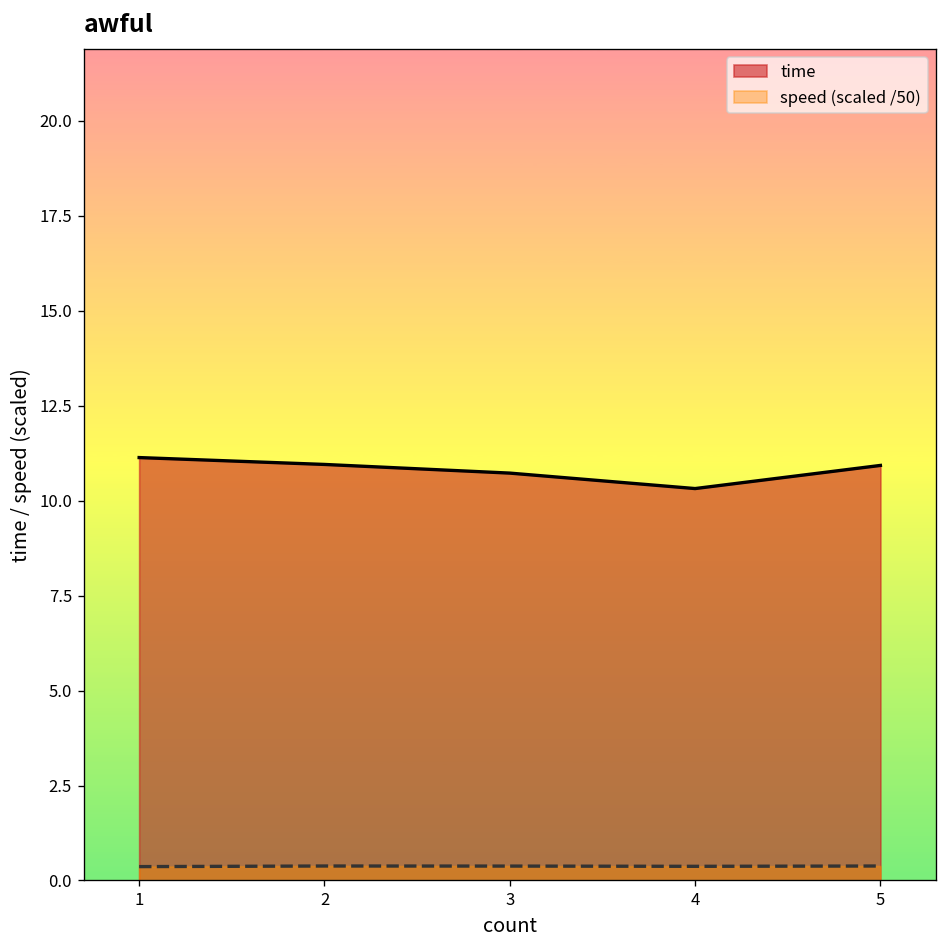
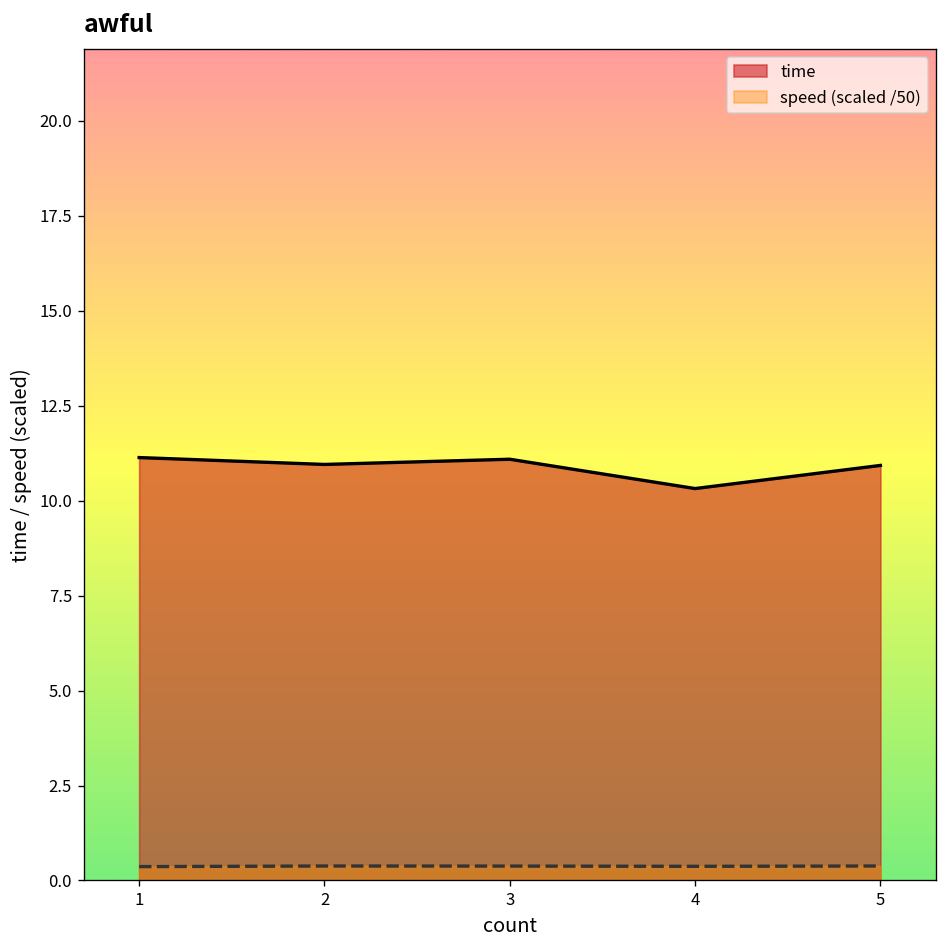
time, 3: 10.7 -> 11.1
